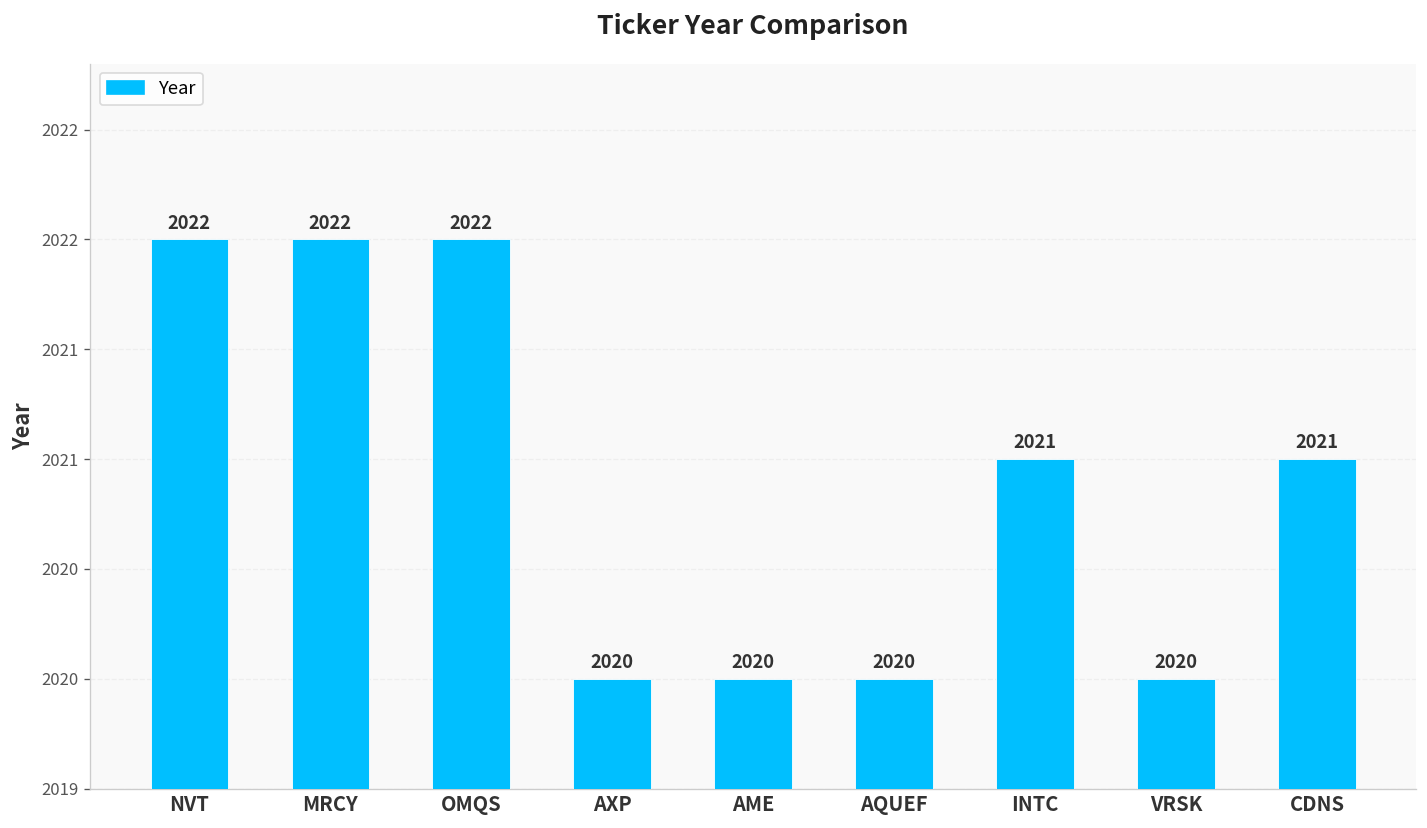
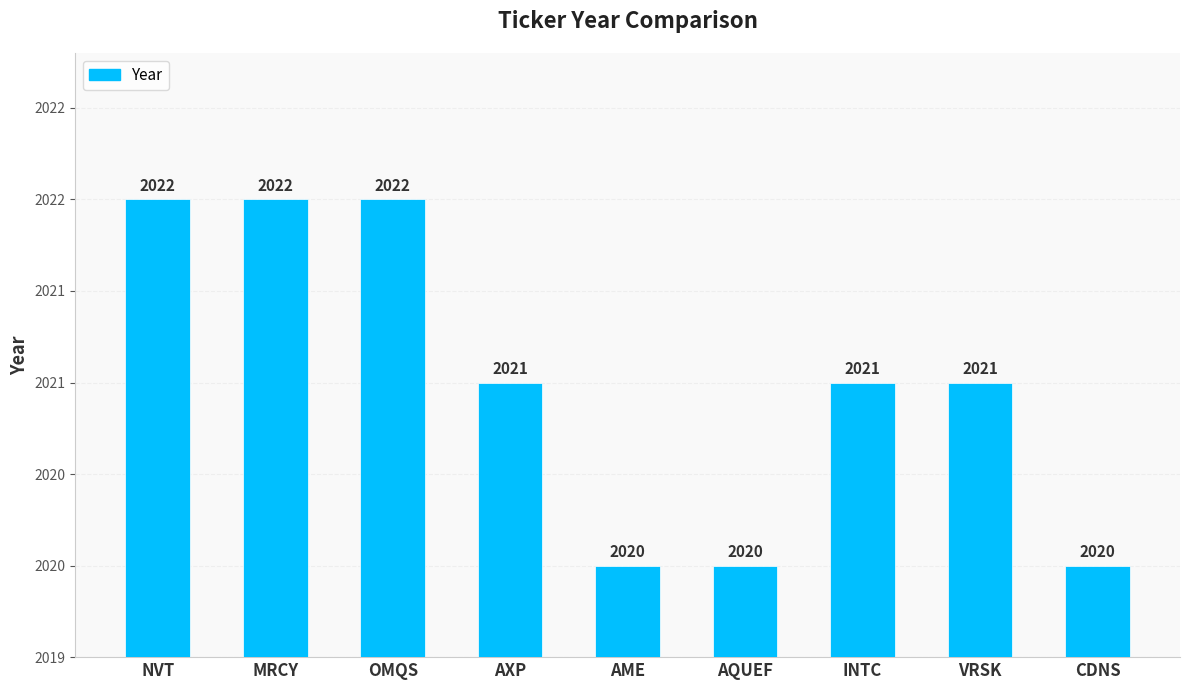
AXP: 2020 -> 2021
VRSK: 2020 -> 2021
CDNS: 2021 -> 2020
